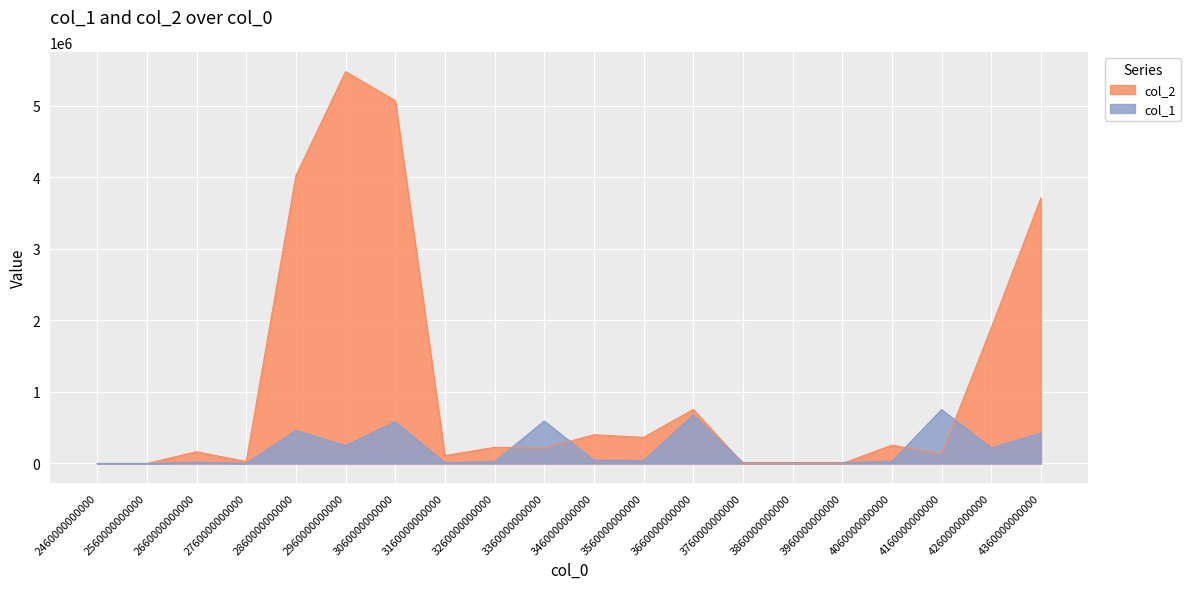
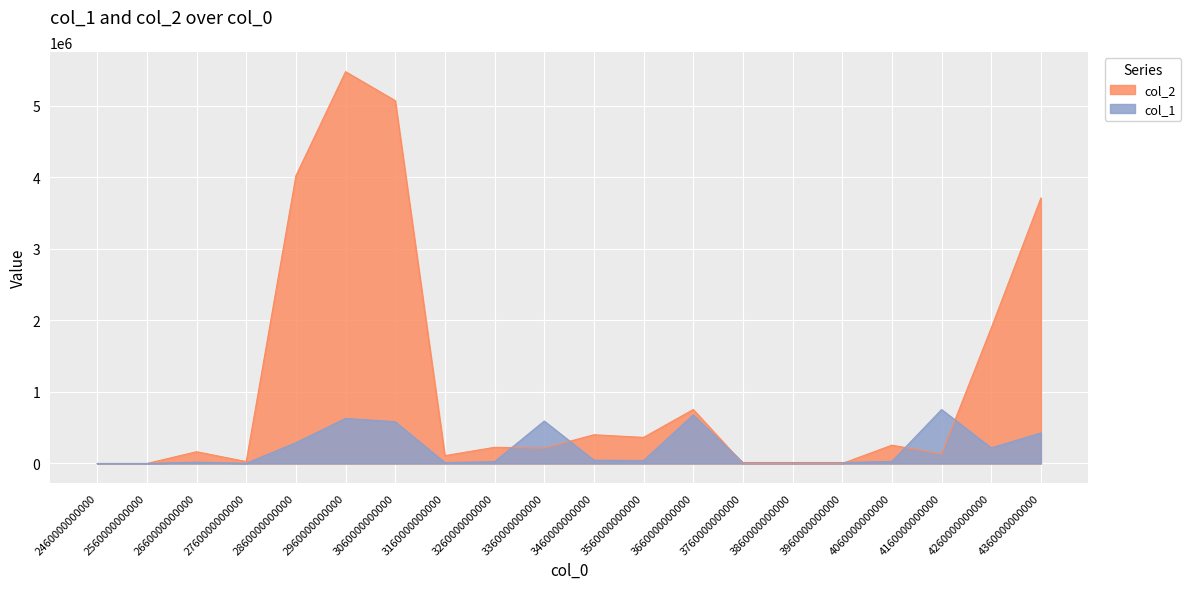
col_1, 2860000000000: 500000 -> 300000
col_1, 2960000000000: 200000 -> 600000
